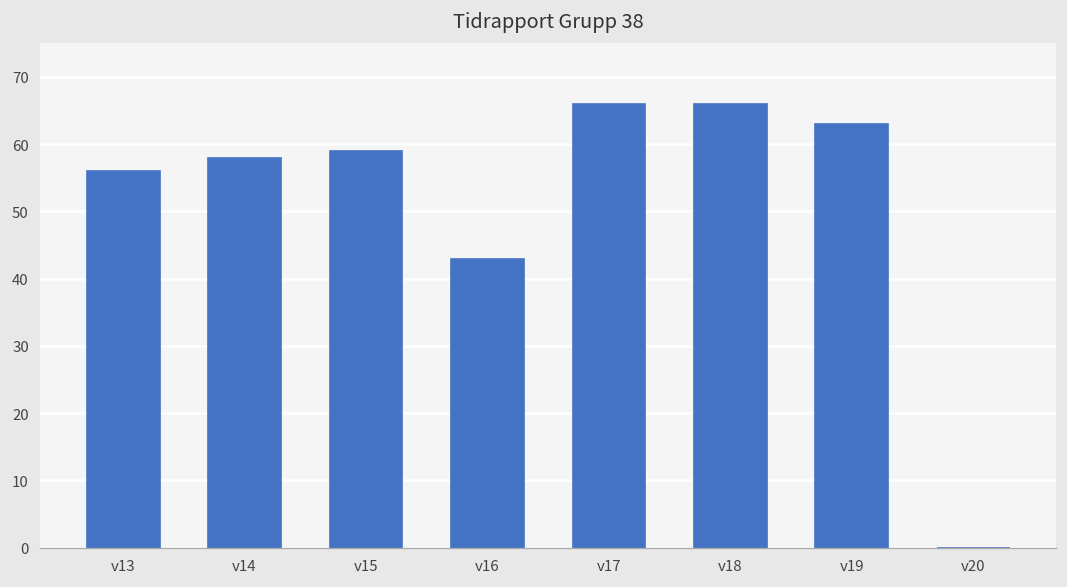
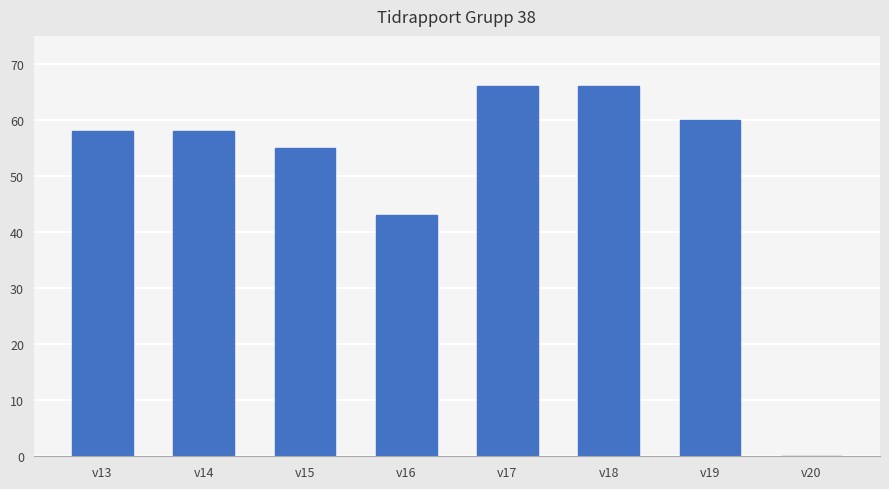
v13: 56 -> 58
v15: 59 -> 55
v19: 63 -> 60
